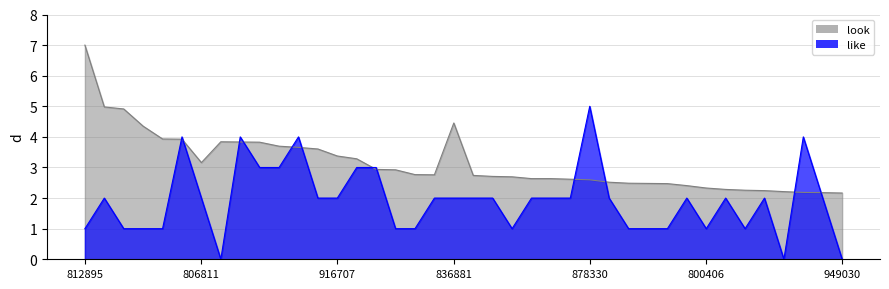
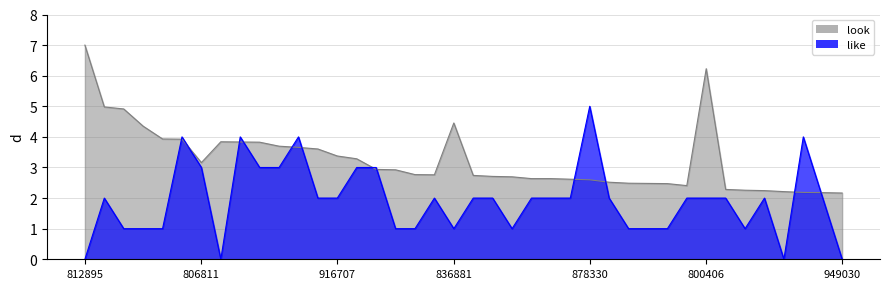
like, 812895: 1 -> 0
like, 806811: 2 -> 3
like, 836881: 2 -> 1
look, 800406: 2.3 -> 6.2
like, 800406: 1 -> 2
